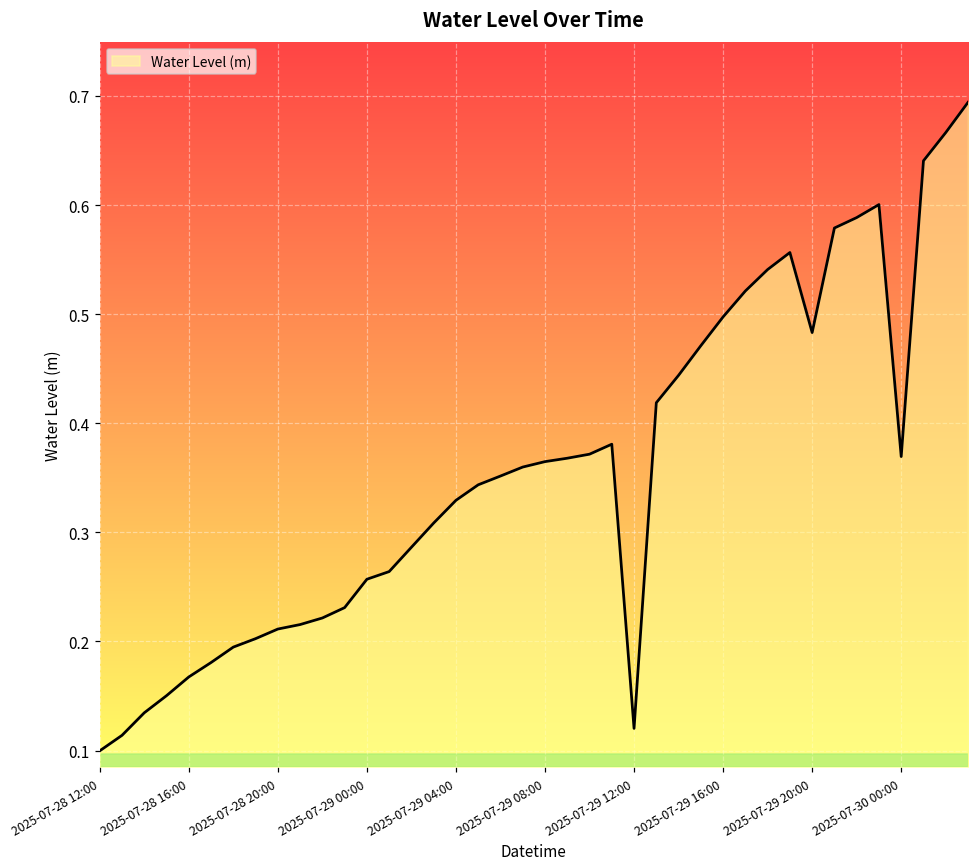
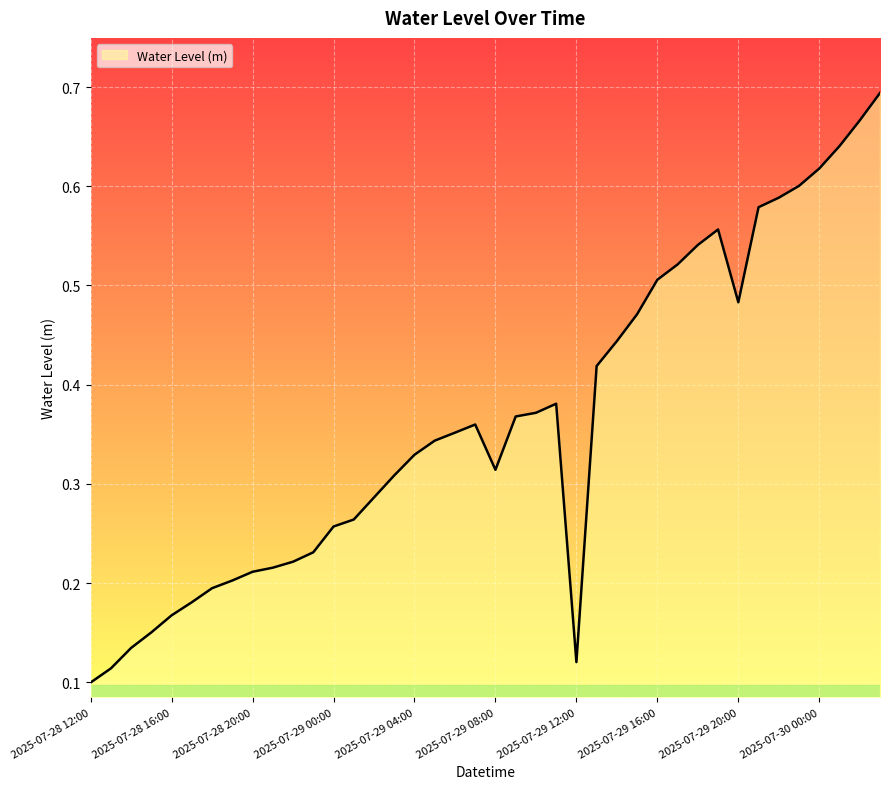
2025-07-29 08:00: 0.36 -> 0.31
2025-07-29 16:00: 0.50 -> 0.51
2025-07-30 00:00: 0.37 -> 0.62
